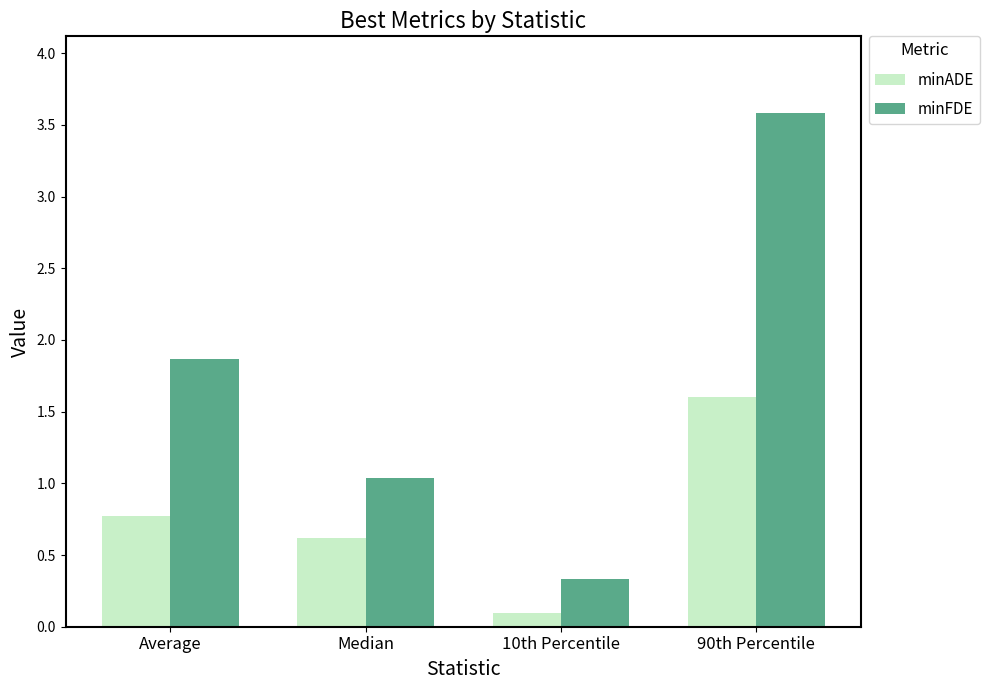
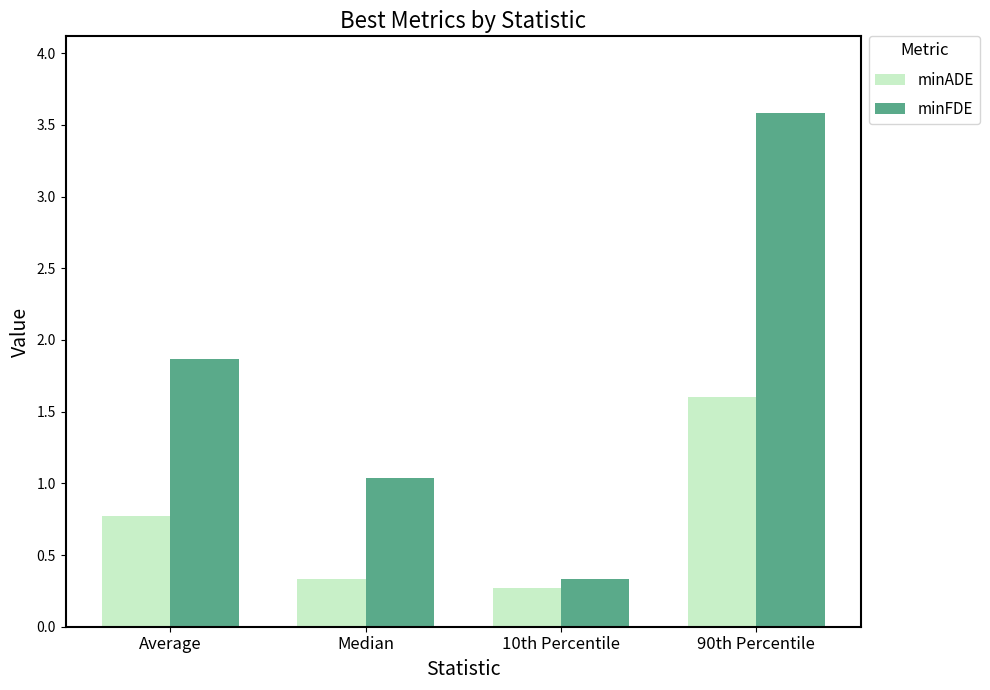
minADE, Median: 0.62 -> 0.34
minADE, 10th Percentile: 0.09 -> 0.27
